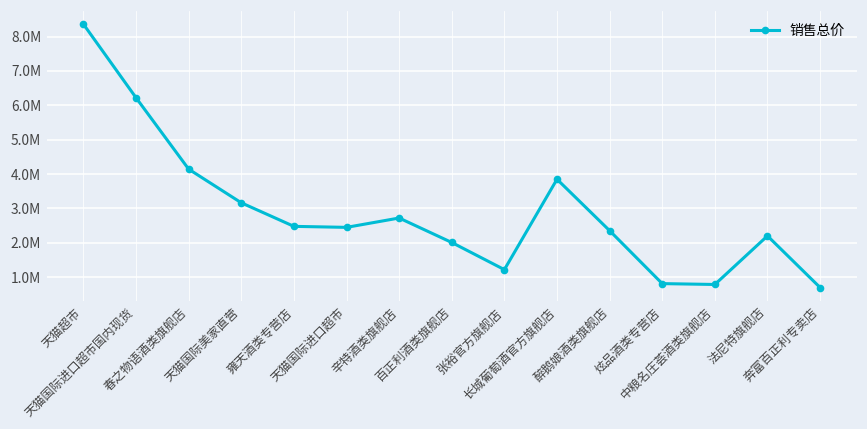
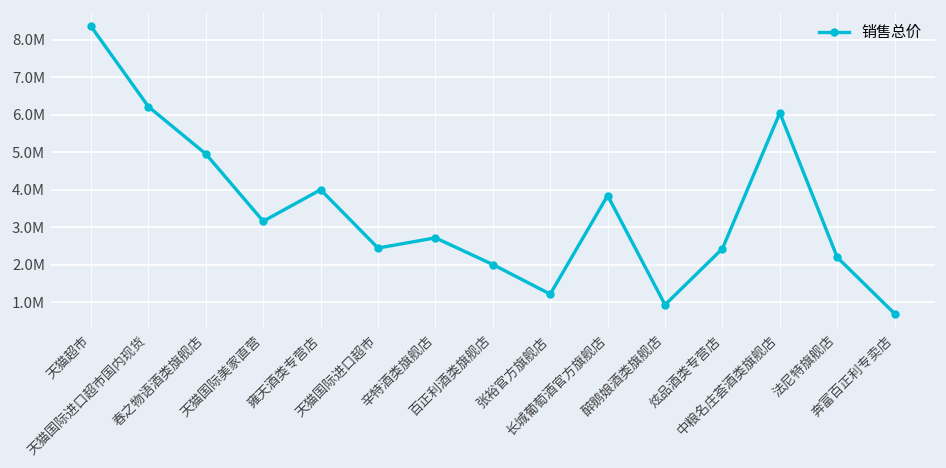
春之物语酒类旗舰店: 4100000 -> 5000000
雍天酒类专营店: 2500000 -> 4000000
醉鹅娘酒类旗舰店: 2400000 -> 900000
炫品酒类专营店: 800000 -> 2400000
中粮名庄荟酒类旗舰店: 800000 -> 6100000
